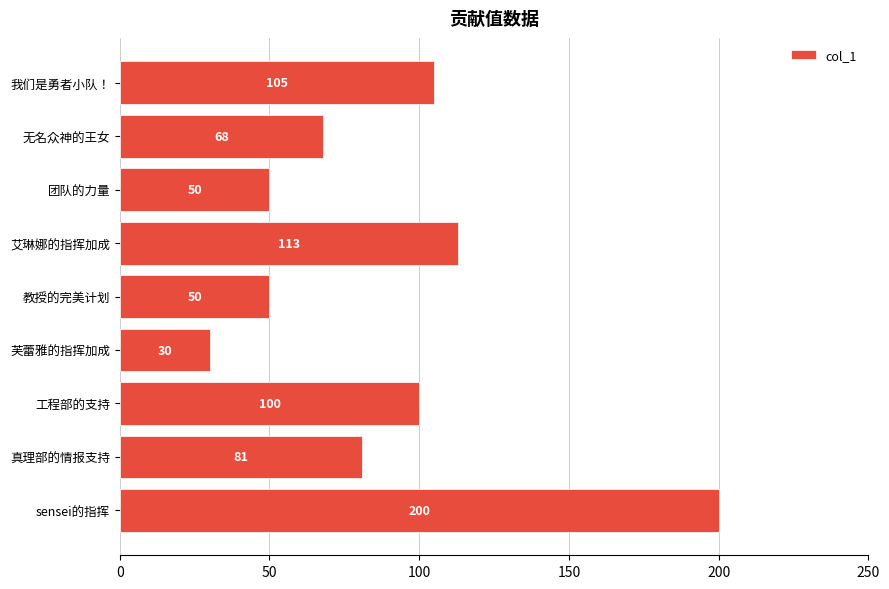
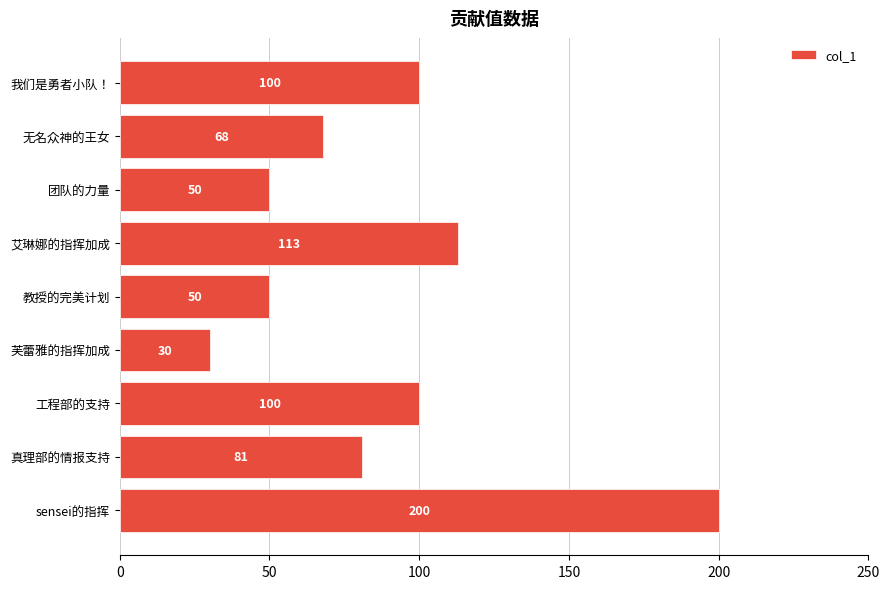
我们是勇者小队！: 105 -> 100
